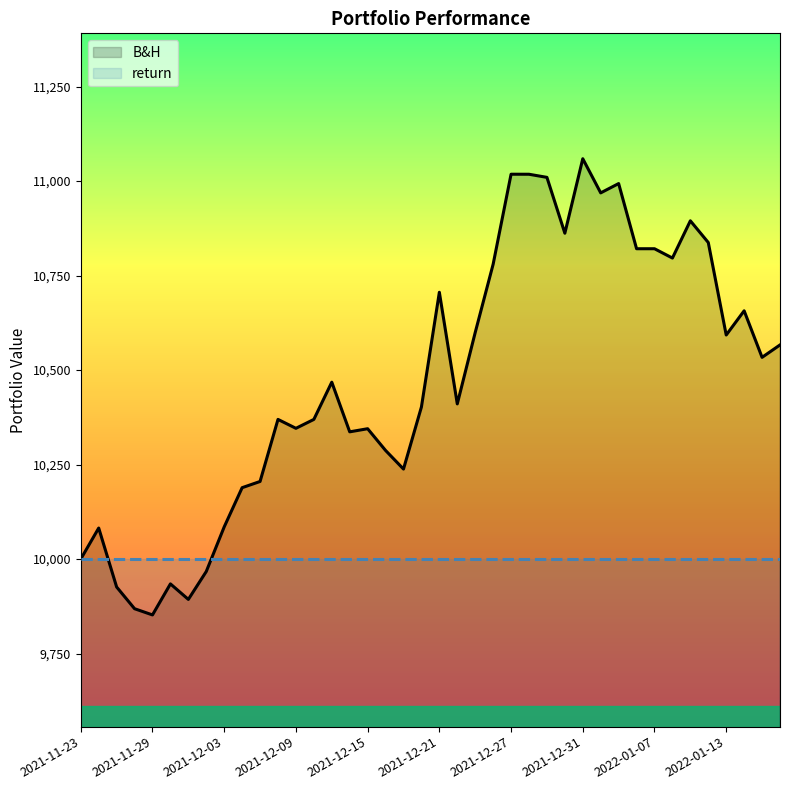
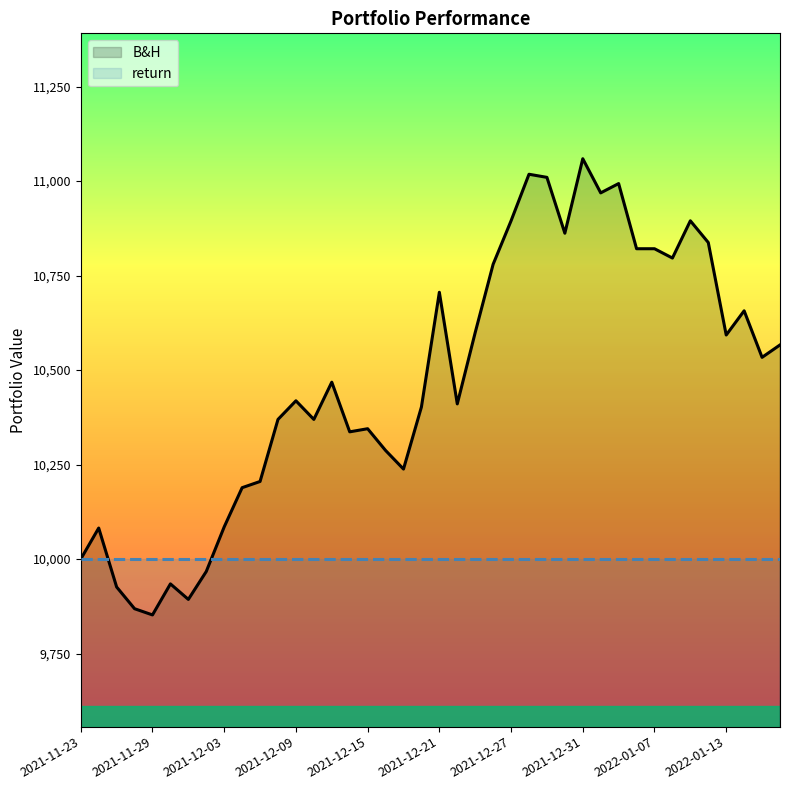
B&H, 2021-12-09: 10,350 -> 10,420
B&H, 2021-12-27: 11,020 -> 10,890
